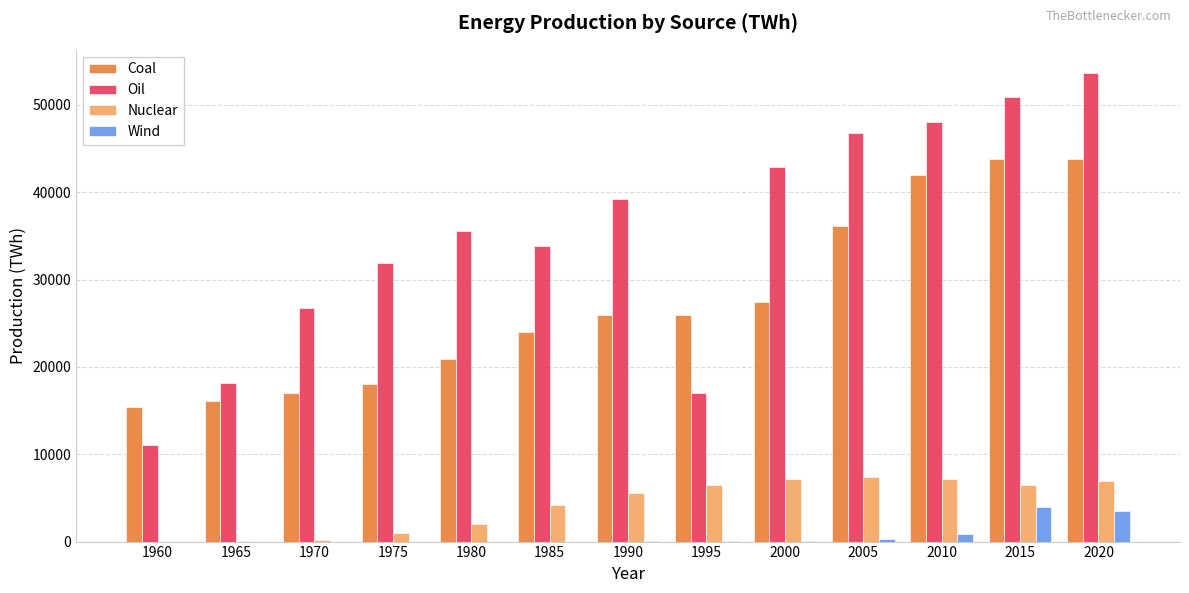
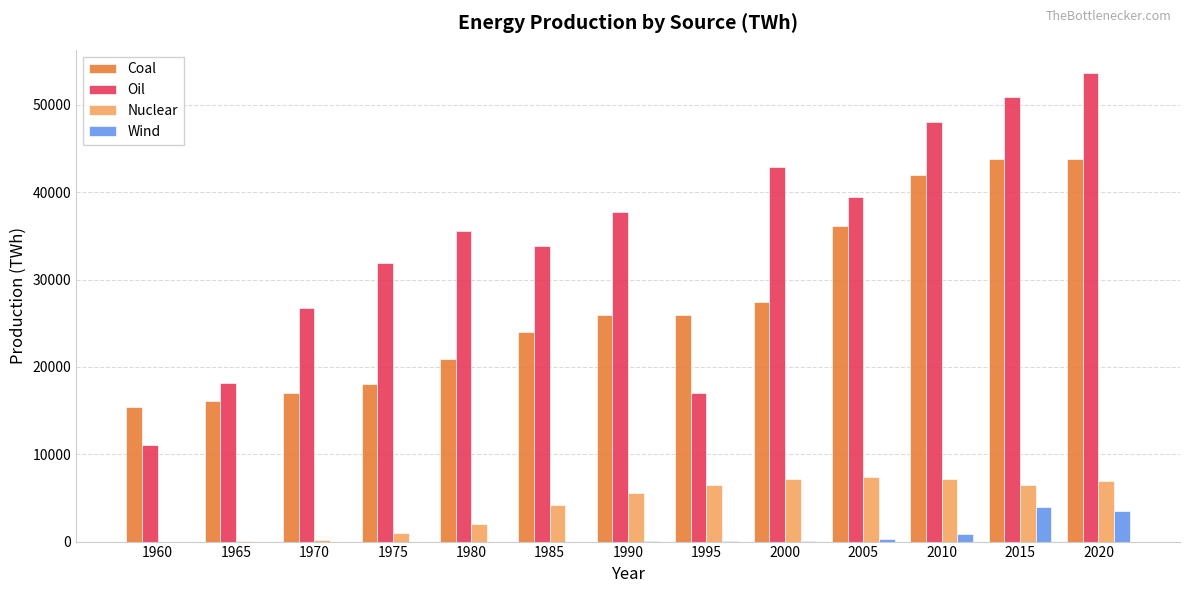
Oil, 1990: 39000 -> 38000
Oil, 2005: 47000 -> 39000
